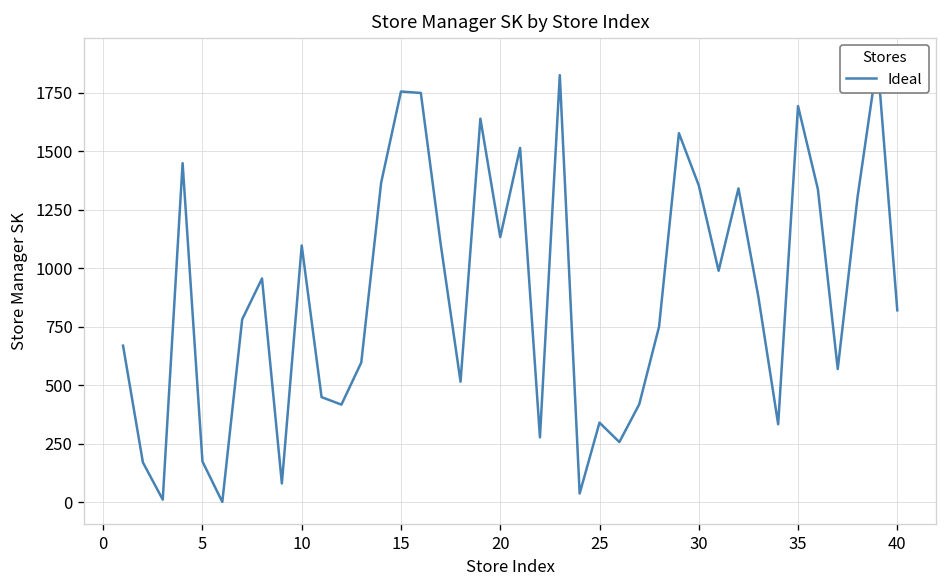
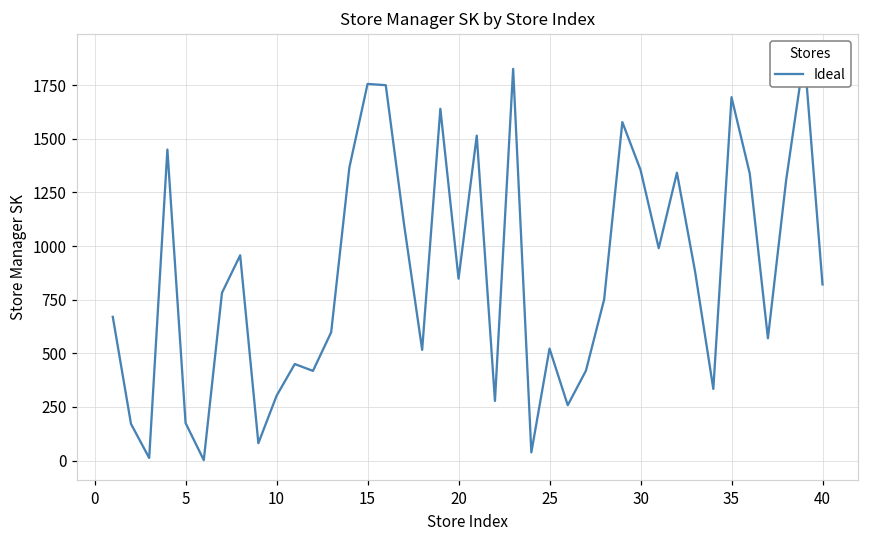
10: 1100 -> 300
20: 1130 -> 850
25: 340 -> 520
